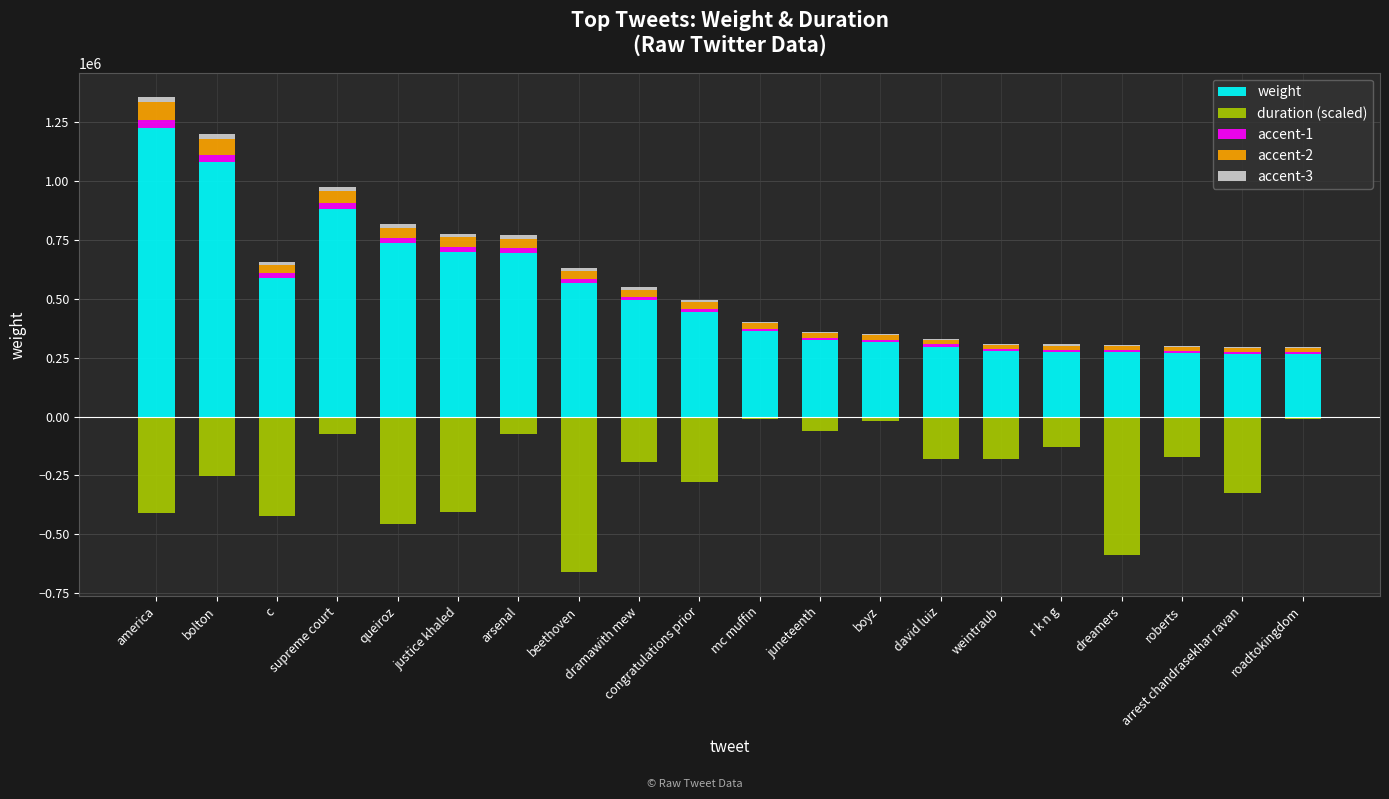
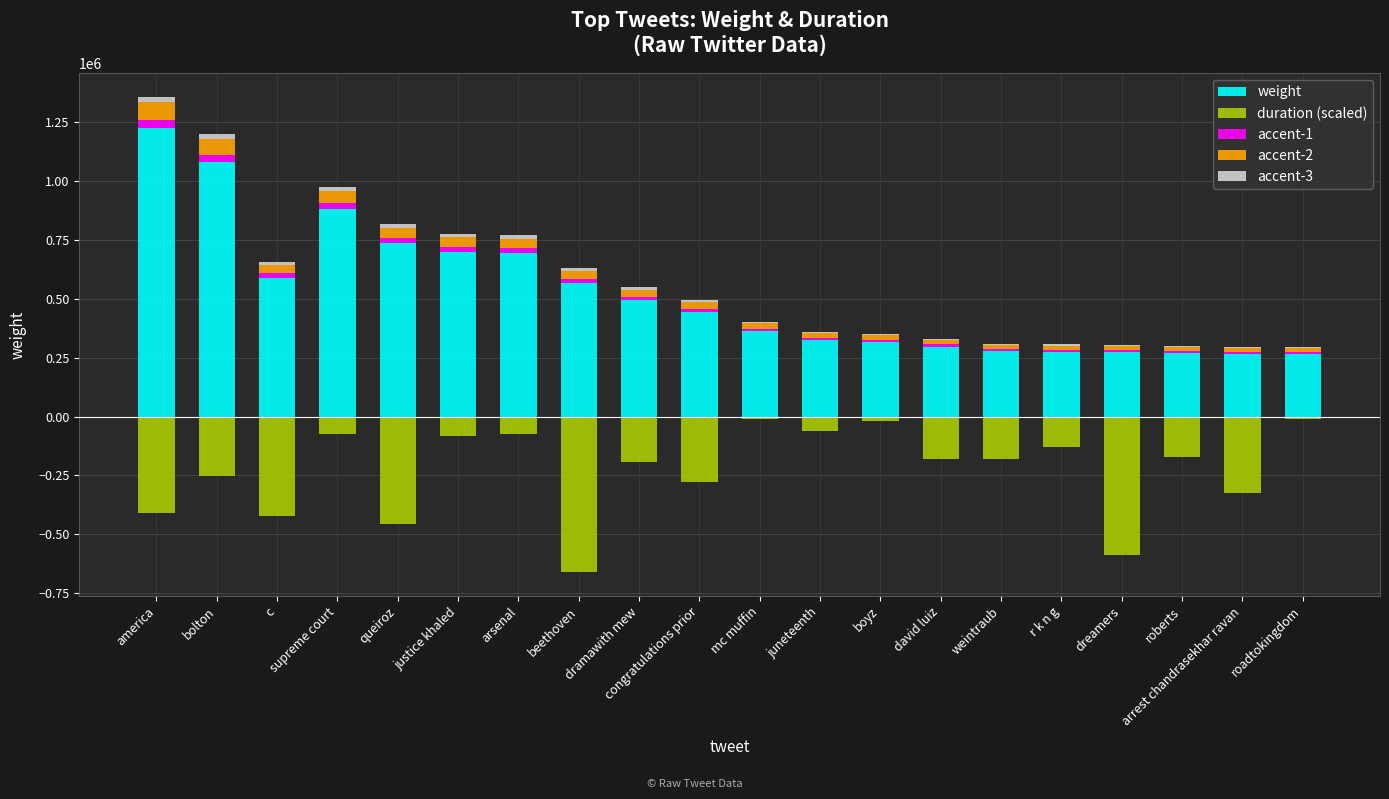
duration (scaled), justice khaled: -410000 -> -80000
